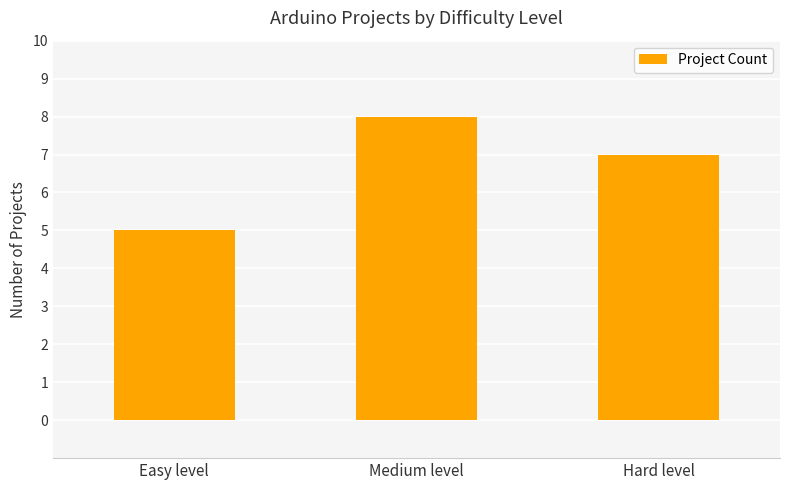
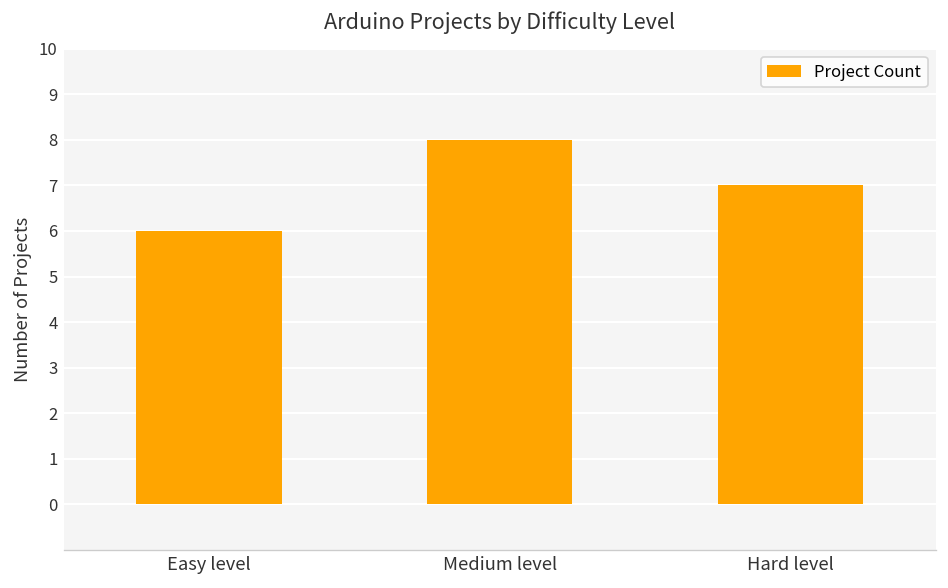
Easy level: 5 -> 6
